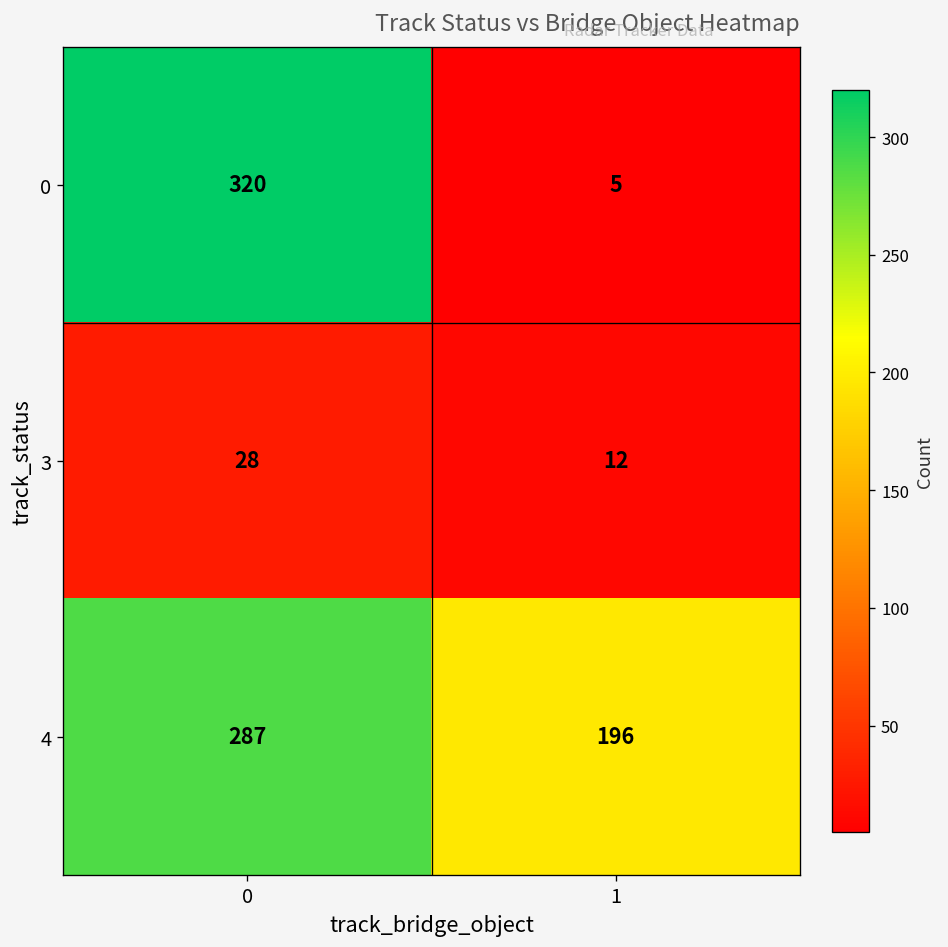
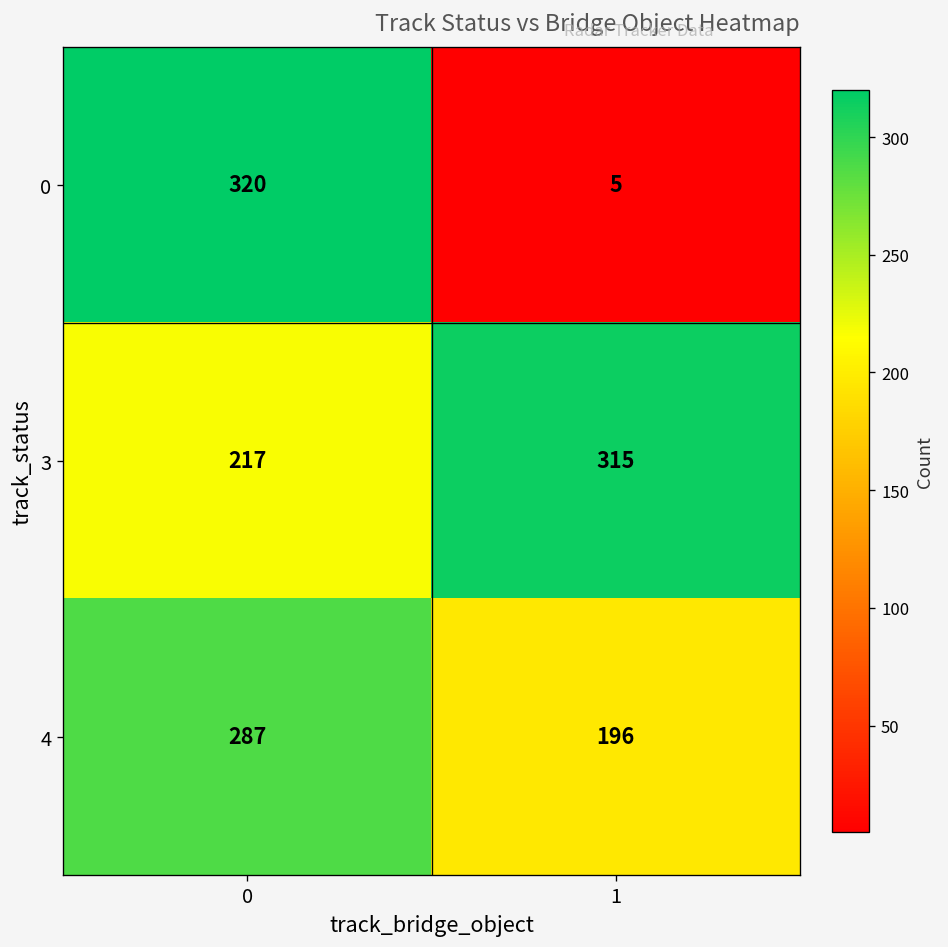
3, 0: 28 -> 217
3, 1: 12 -> 315
